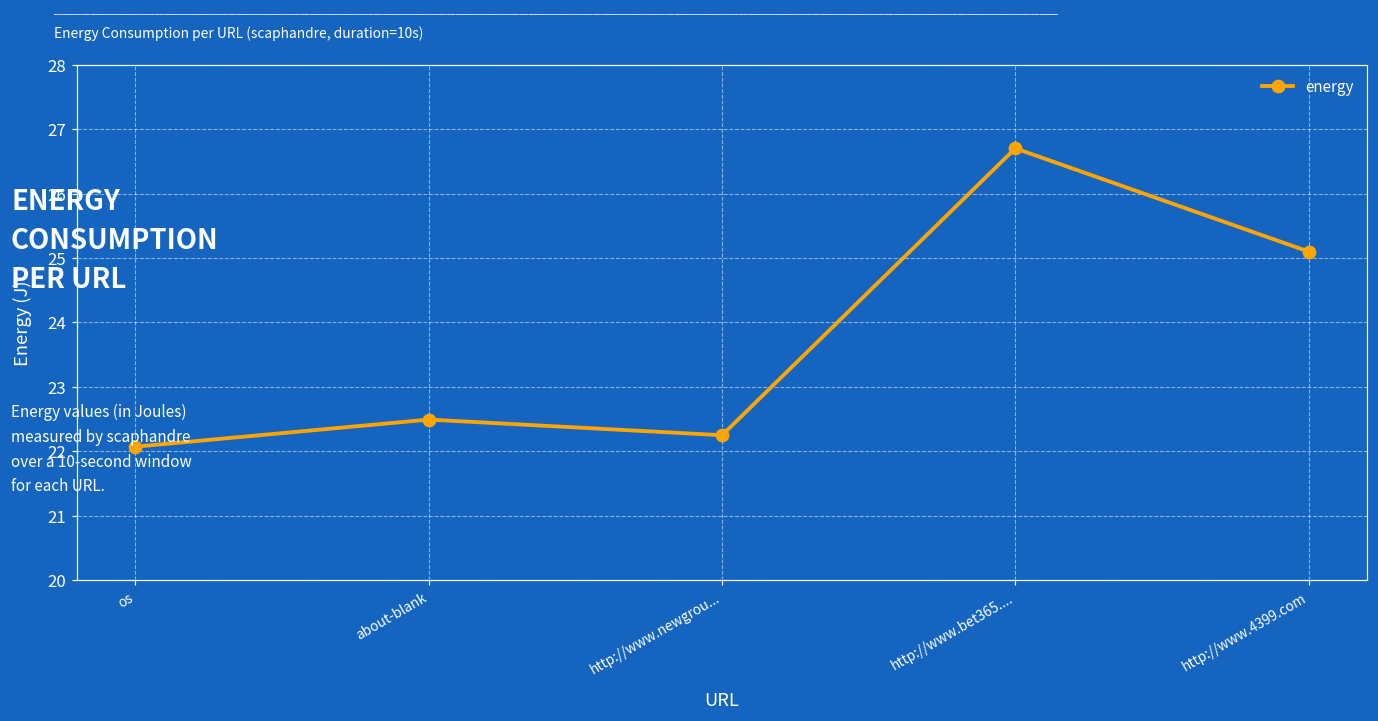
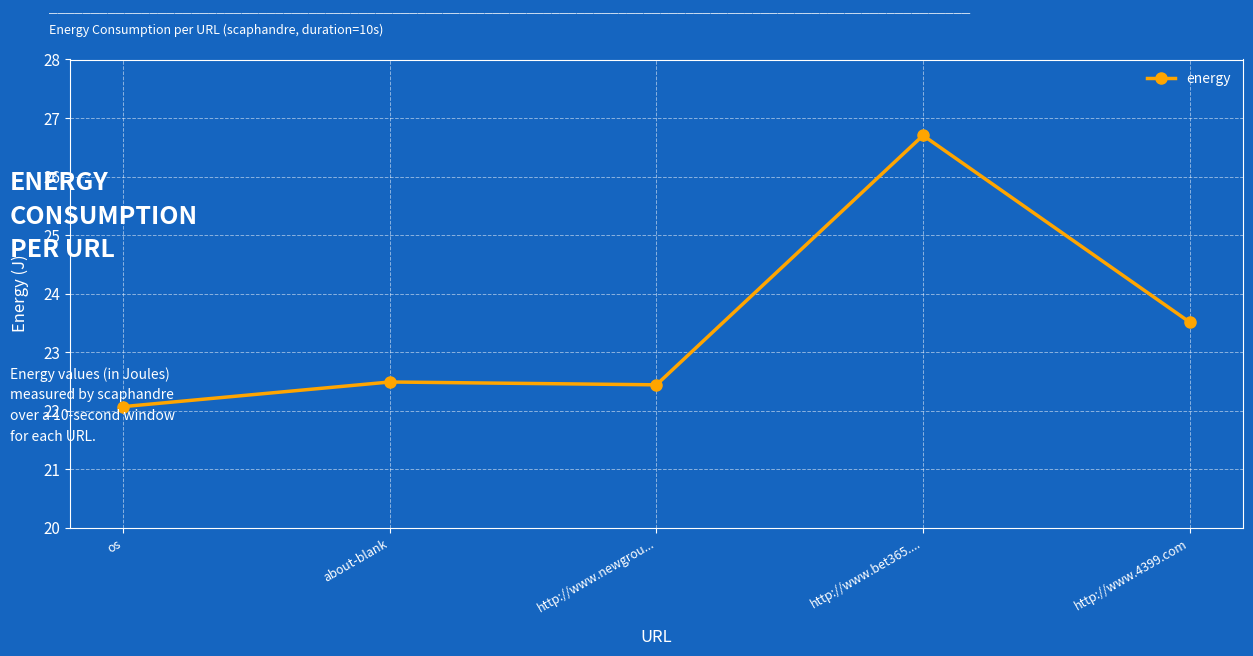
http://www.newgrou...: 22.2 -> 22.4
http://www.4399.com: 25.1 -> 23.5
